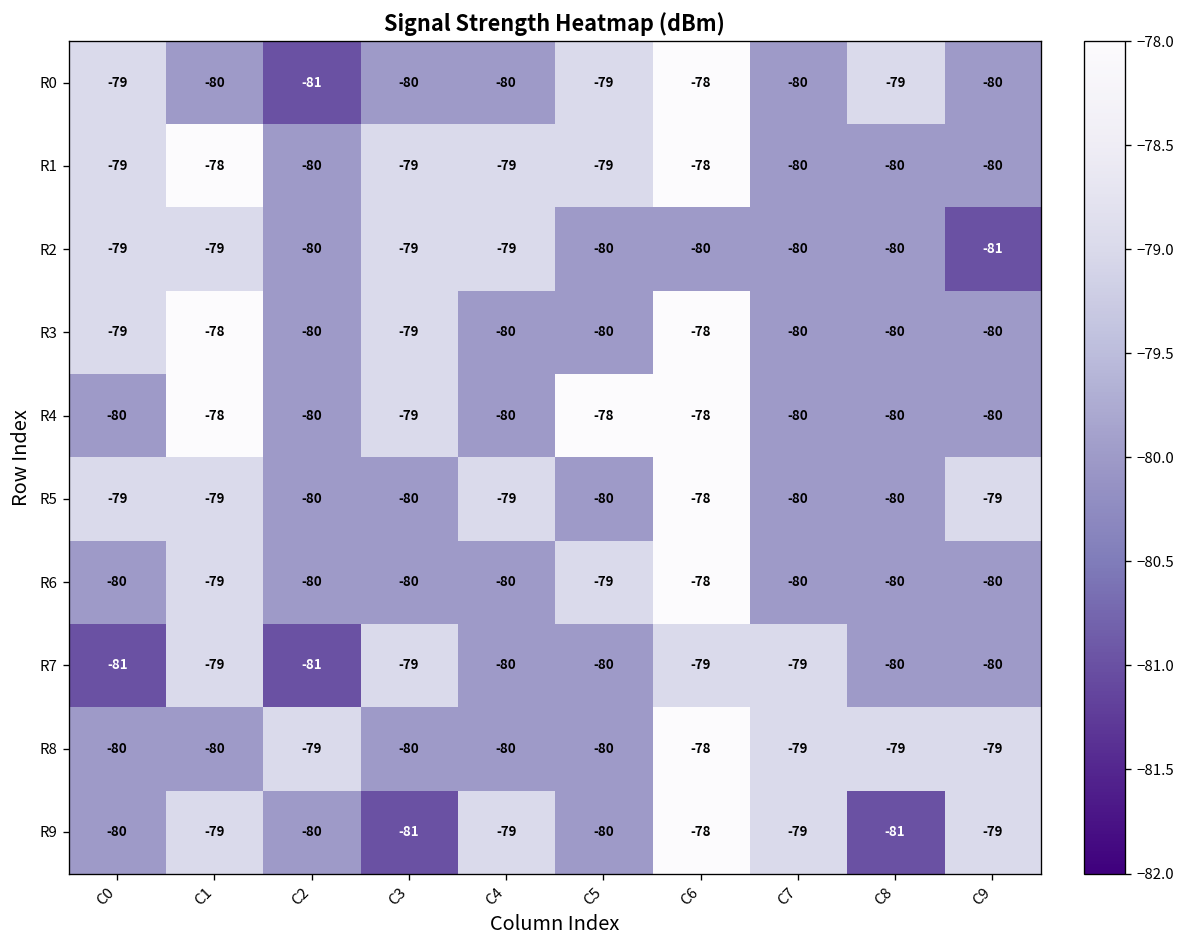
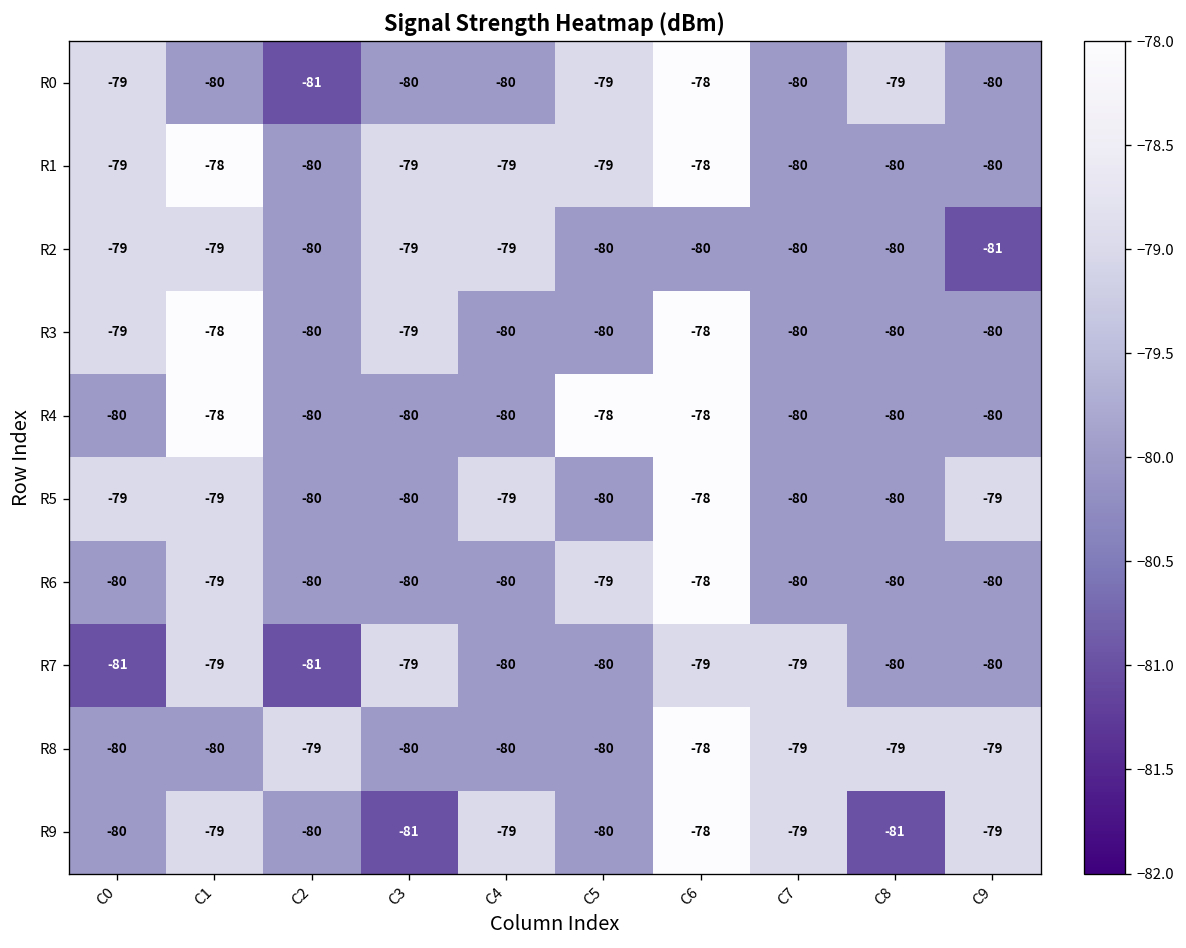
R4, C3: -79 -> -80
